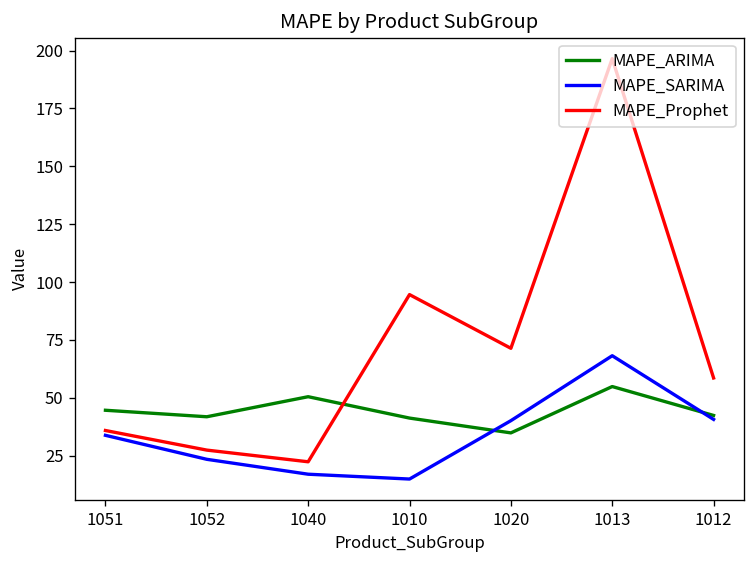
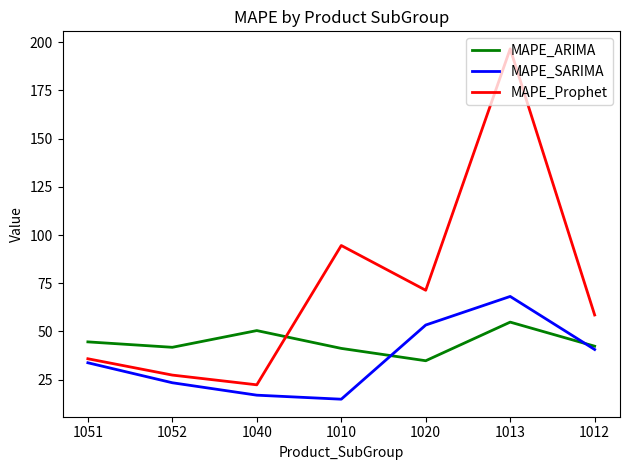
MAPE_SARIMA, 1020: 40 -> 53
